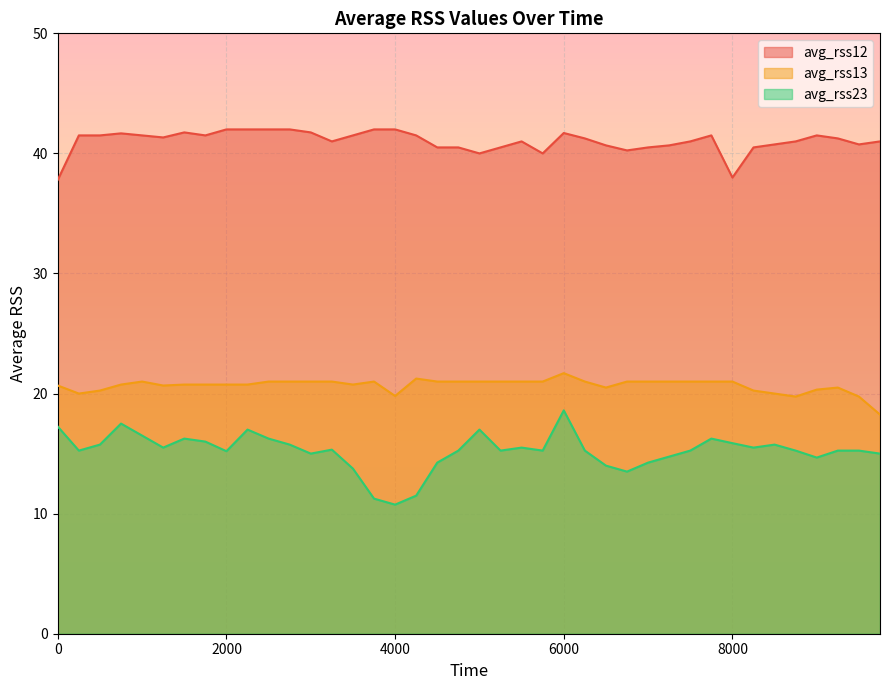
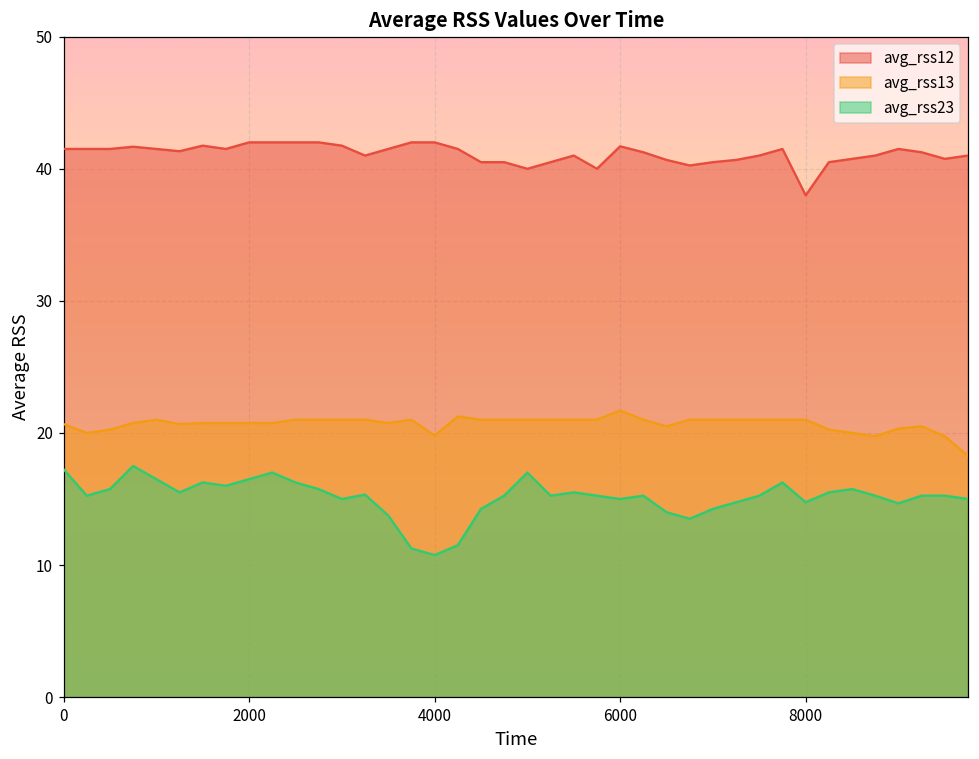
avg_rss12, 0: 37.8 -> 41.5
avg_rss23, 2000: 15.2 -> 16.5
avg_rss23, 6000: 18.6 -> 15.0
avg_rss23, 8000: 15.9 -> 14.8
